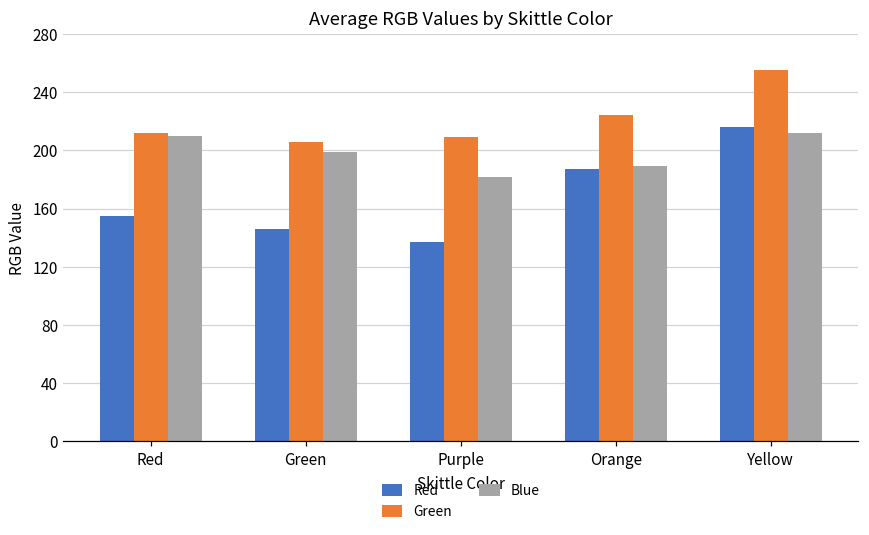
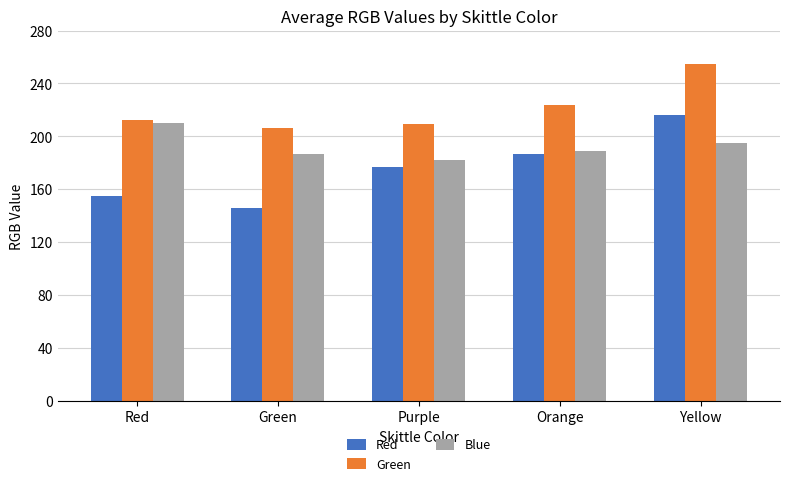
Blue, Green: 199 -> 187
Red, Purple: 137 -> 177
Blue, Yellow: 212 -> 195
